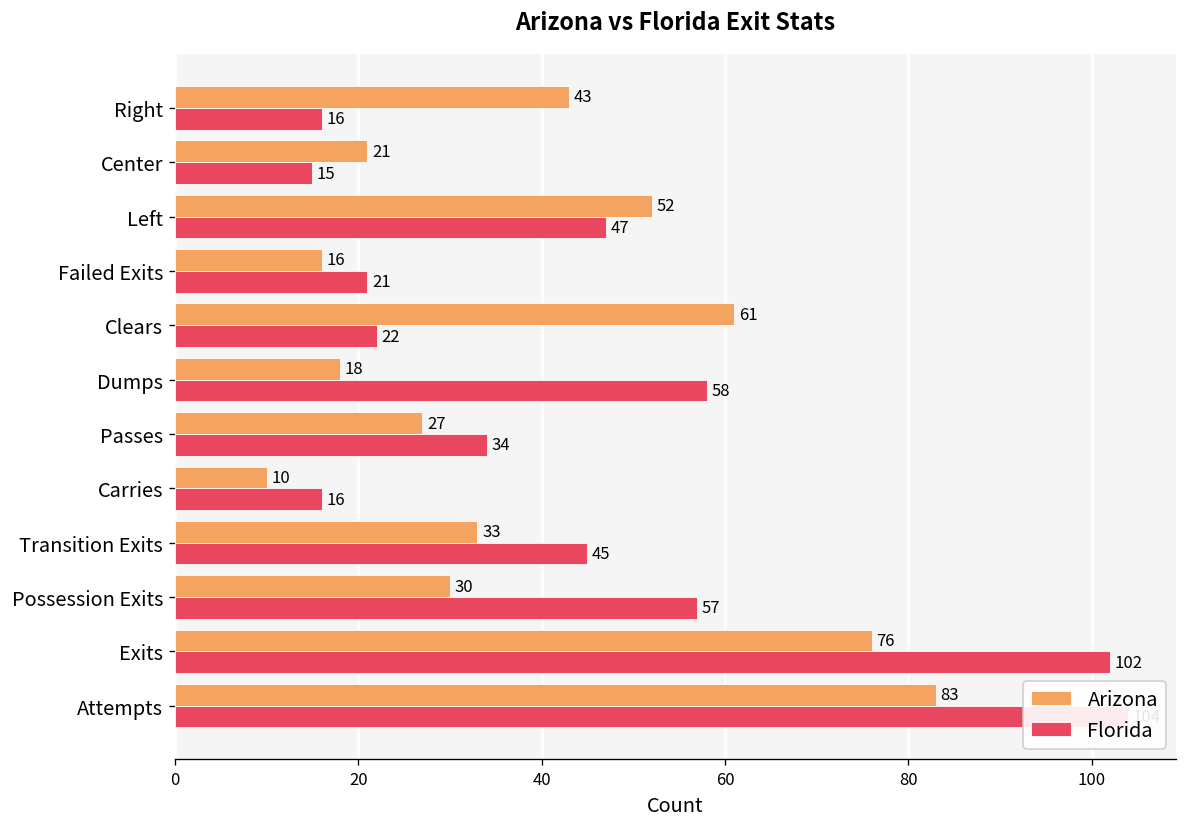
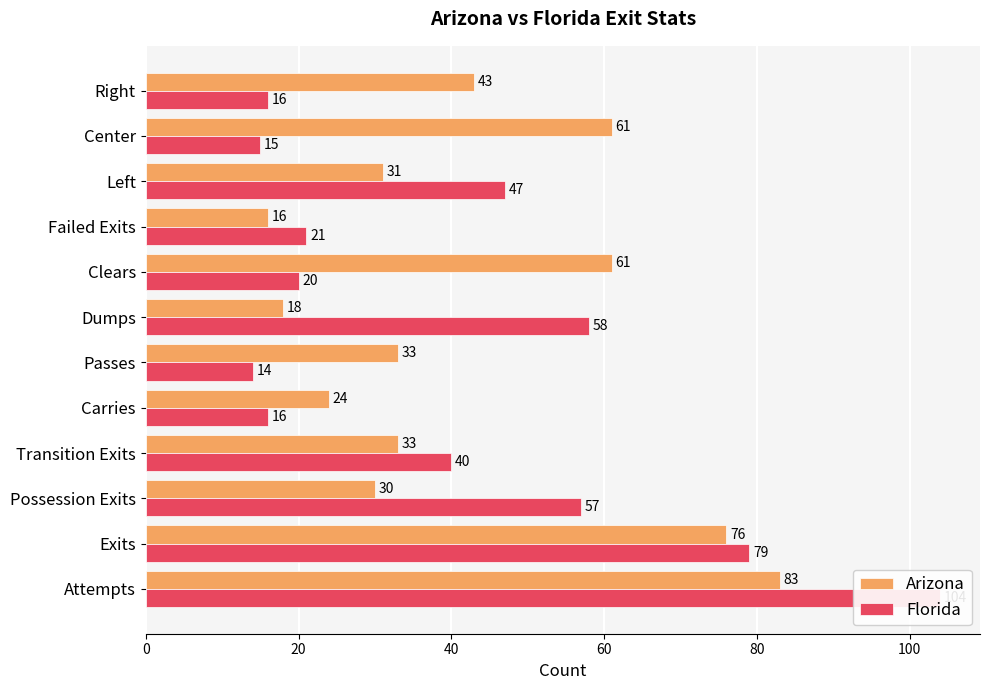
Arizona, Center: 21 -> 61
Arizona, Left: 52 -> 31
Florida, Clears: 22 -> 20
Arizona, Passes: 27 -> 33
Florida, Passes: 34 -> 14
Arizona, Carries: 10 -> 24
Florida, Transition Exits: 45 -> 40
Florida, Exits: 102 -> 79
